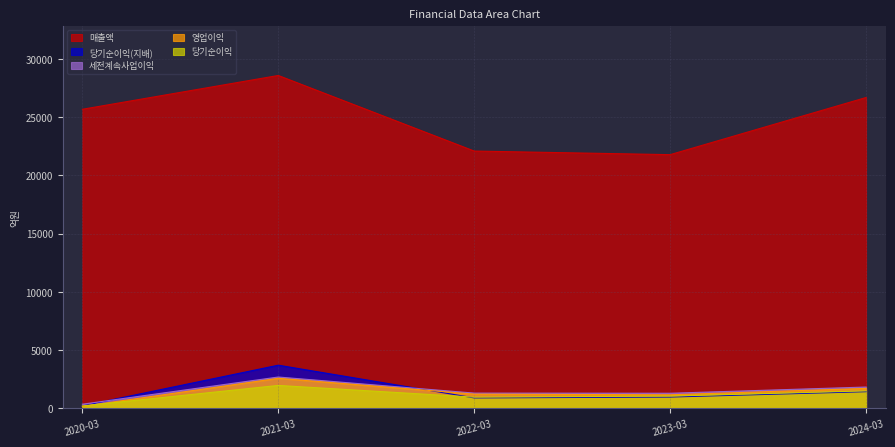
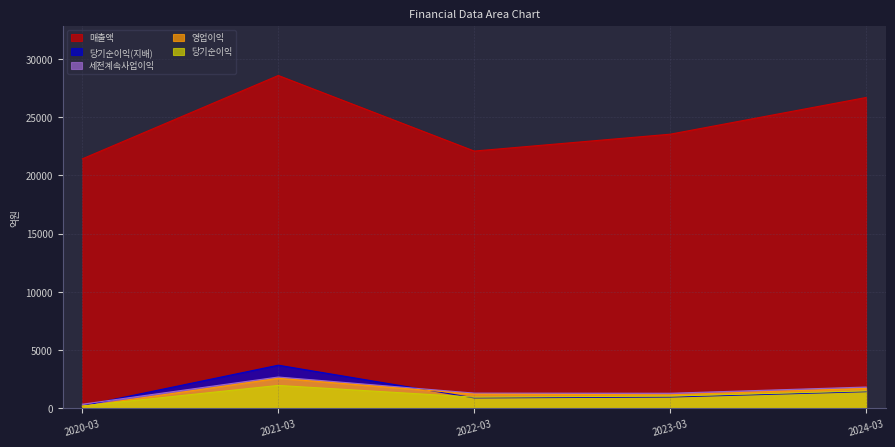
매출액, 2020-03: 25700 -> 21400
매출액, 2023-03: 21800 -> 23500
